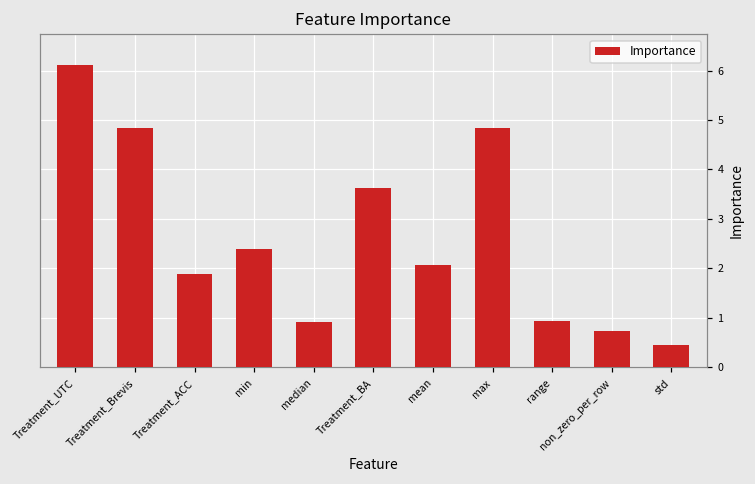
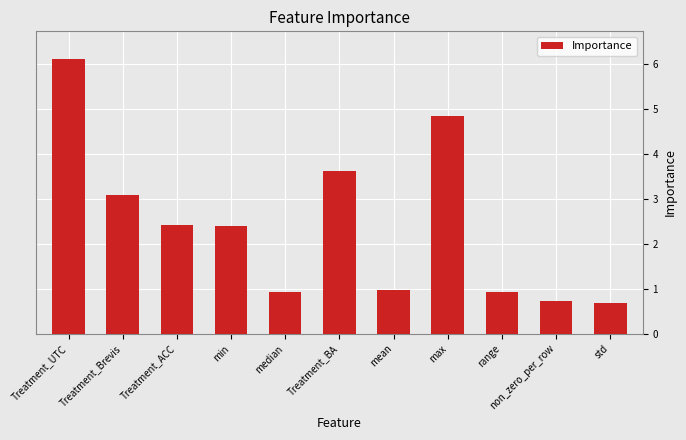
Treatment_Brevis: 4.8 -> 3.1
Treatment_ACC: 1.9 -> 2.4
mean: 2.1 -> 1.0
std: 0.4 -> 0.7
